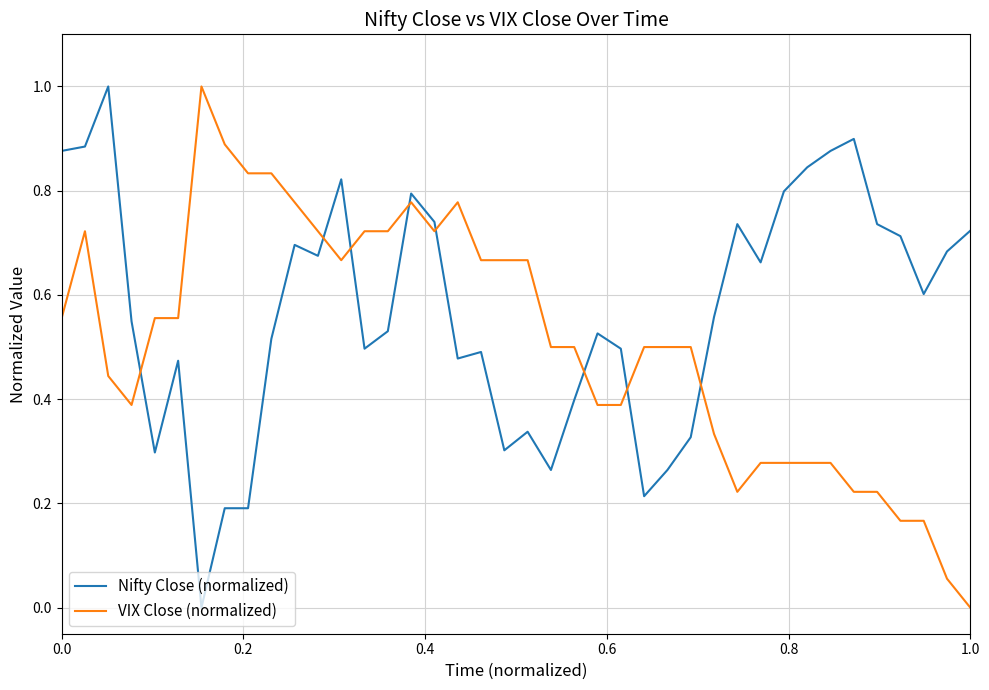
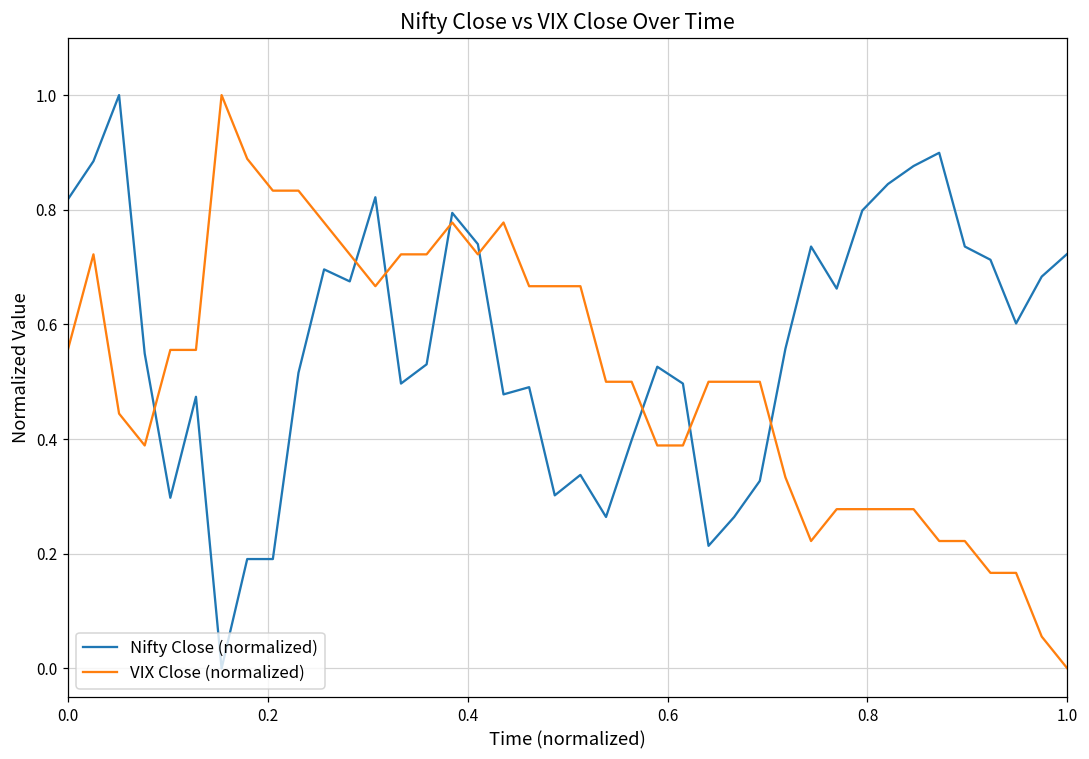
Nifty Close (normalized), 0.0: 0.88 -> 0.82
